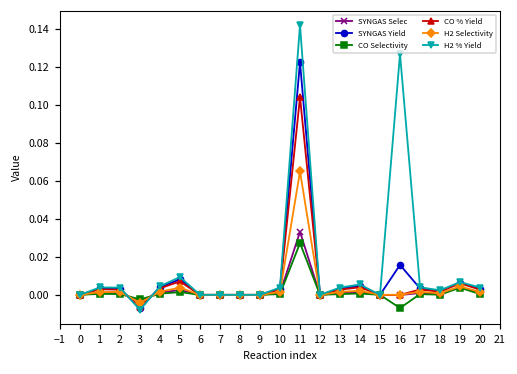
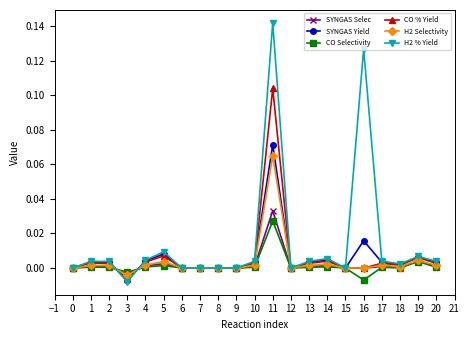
SYNGAS Yield, 11: 0.122 -> 0.071
